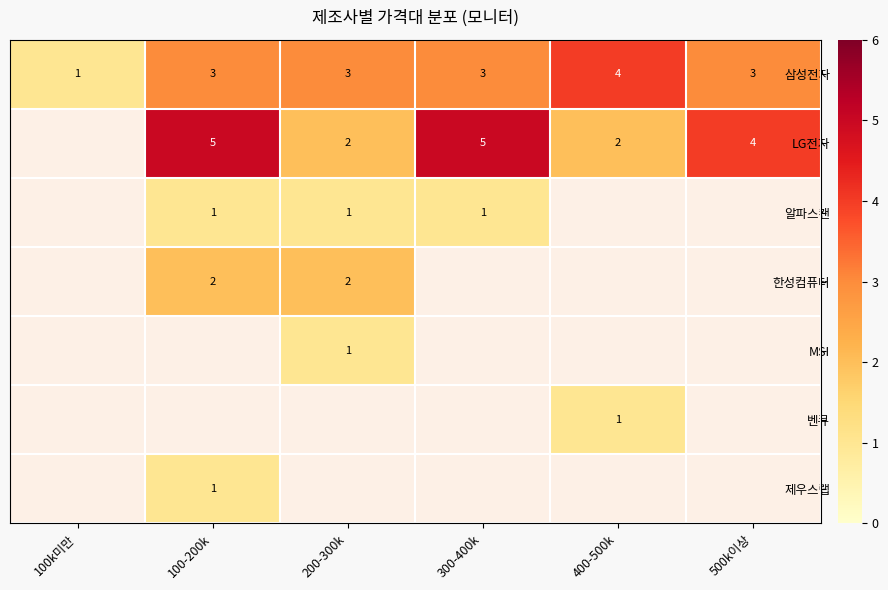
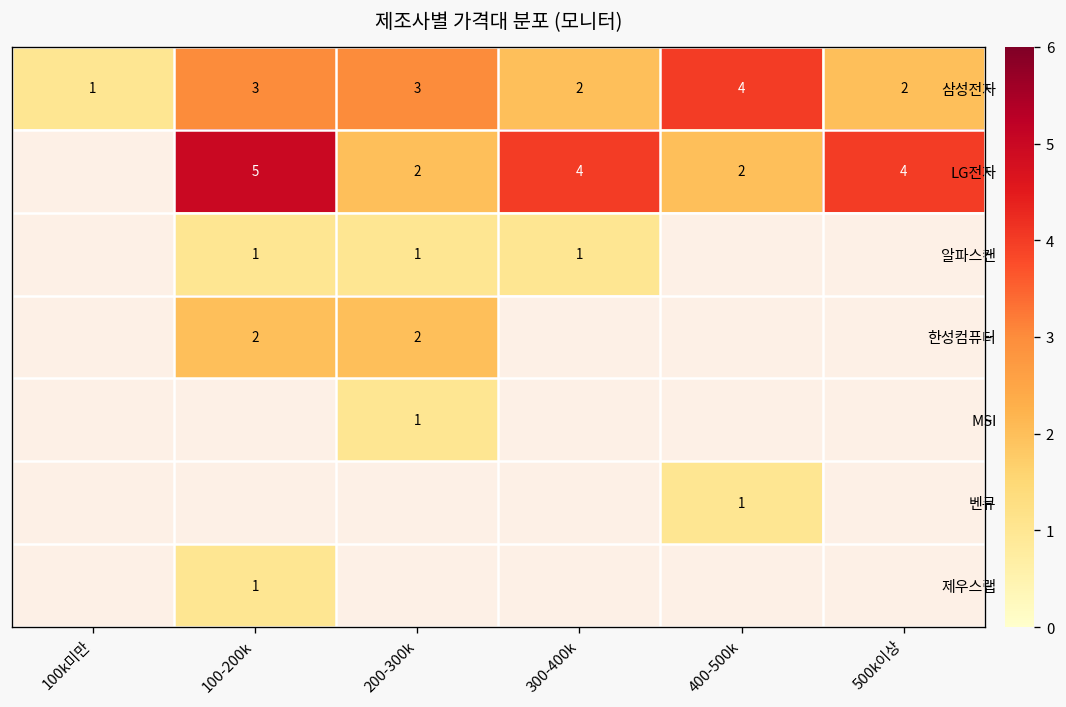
삼성전자, 300-400k: 3 -> 2
삼성전자, 500k이상: 3 -> 2
LG전자, 300-400k: 5 -> 4
